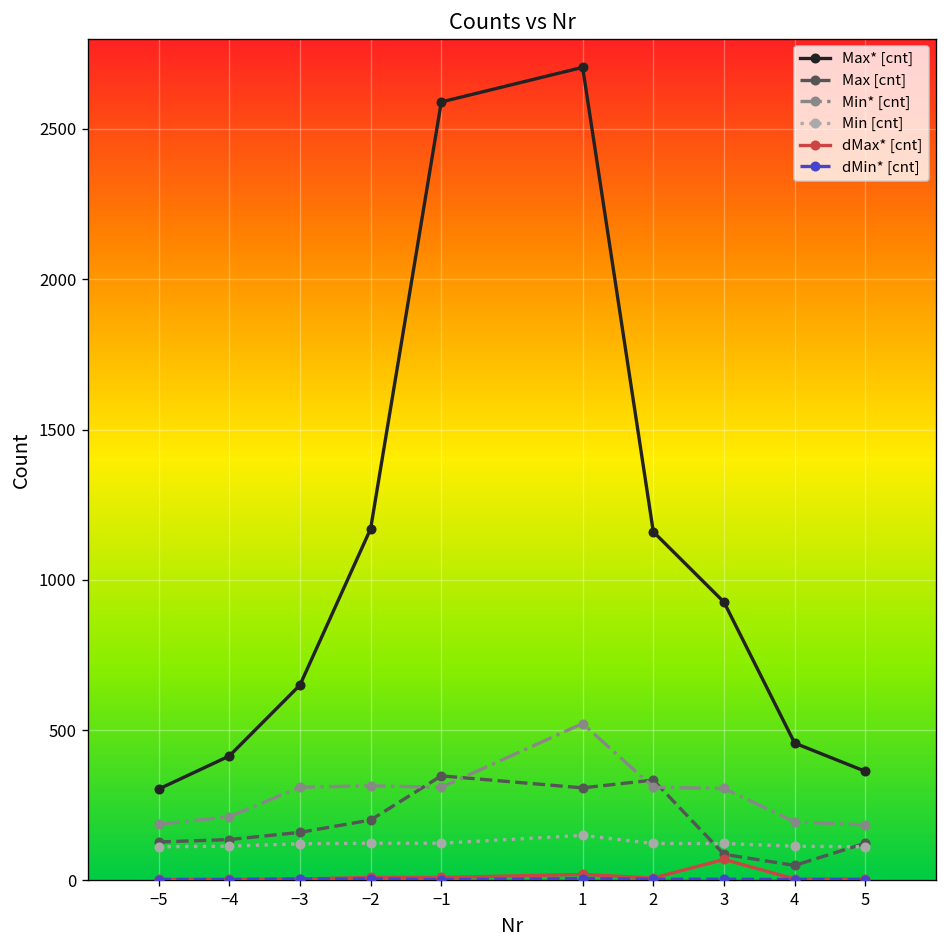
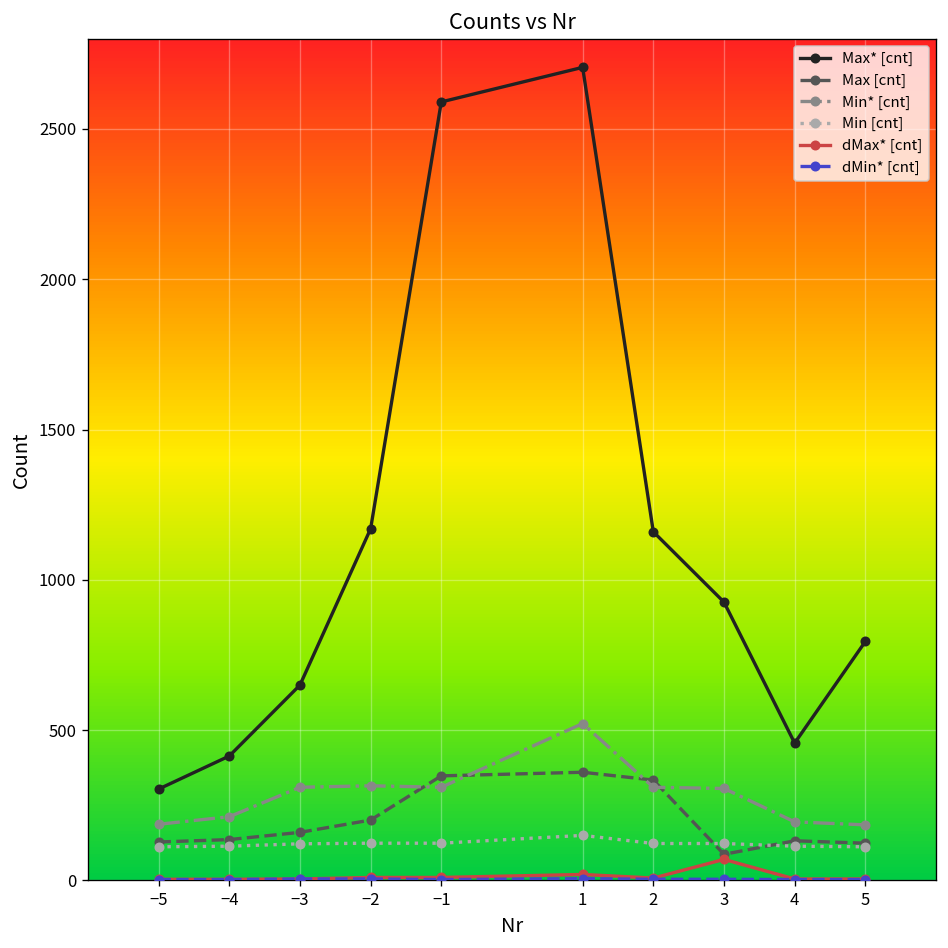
Max [cnt], 1: 310 -> 360
Max [cnt], 4: 50 -> 130
Max* [cnt], 5: 360 -> 800
